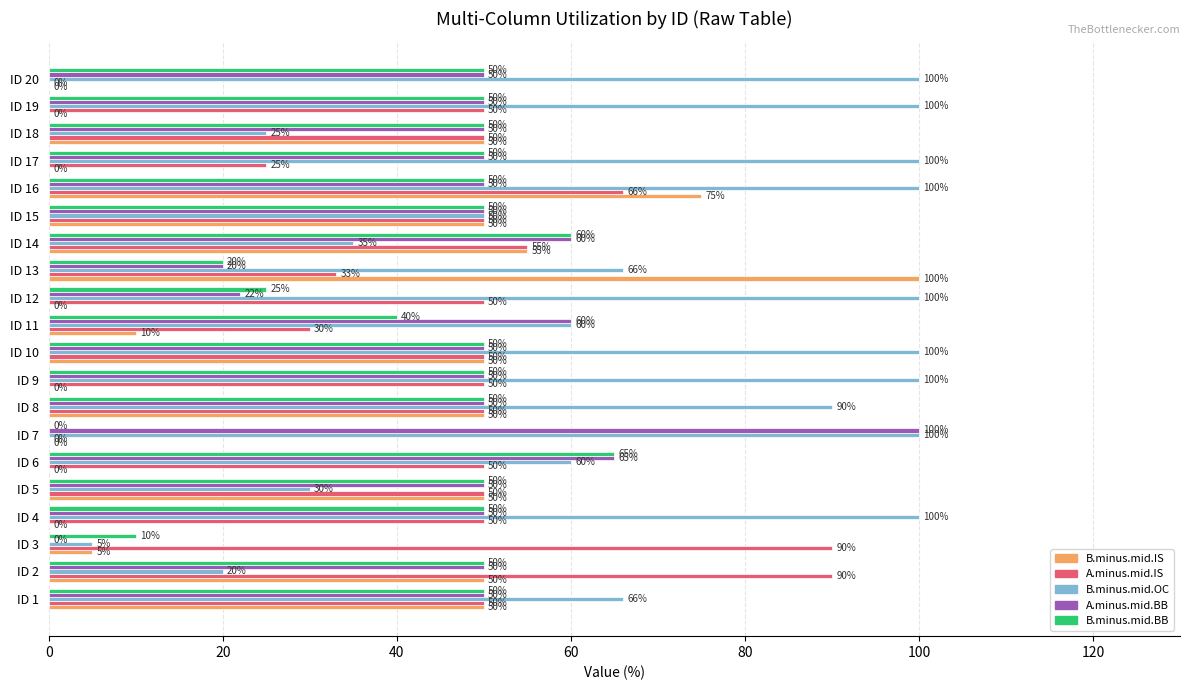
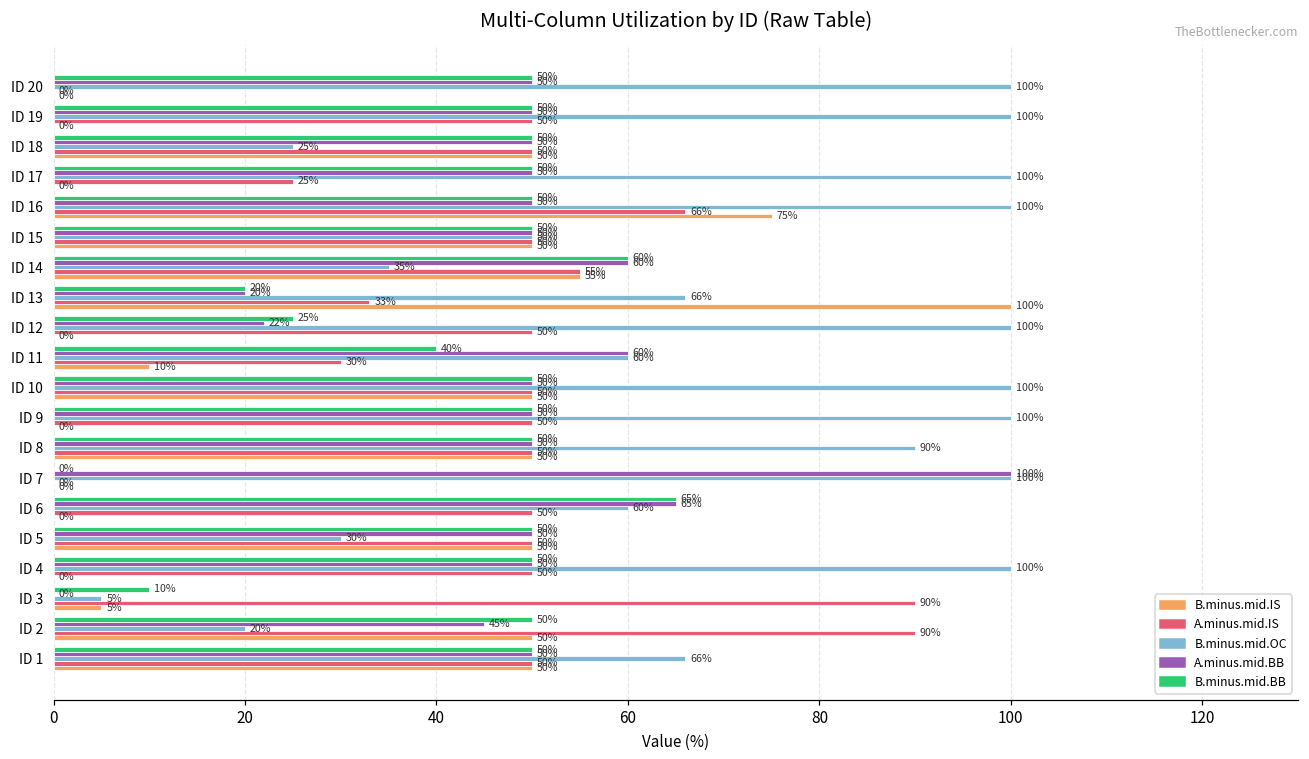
A.minus.mid.BB, ID 2: 50% -> 45%
